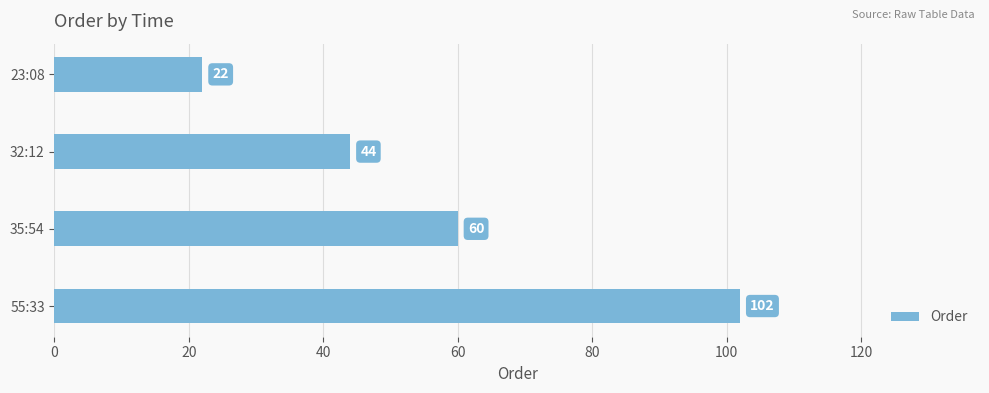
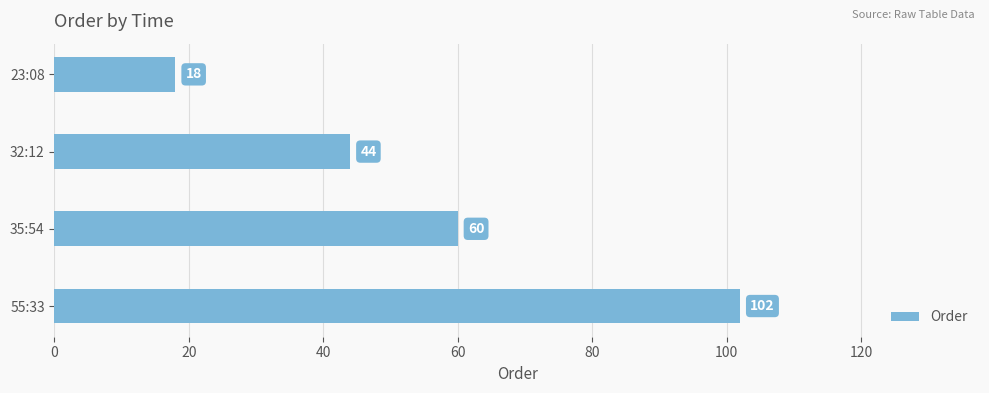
23:08: 22 -> 18
